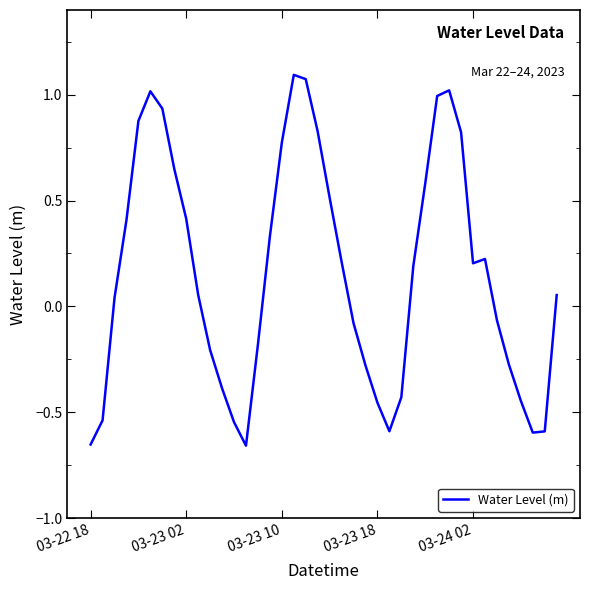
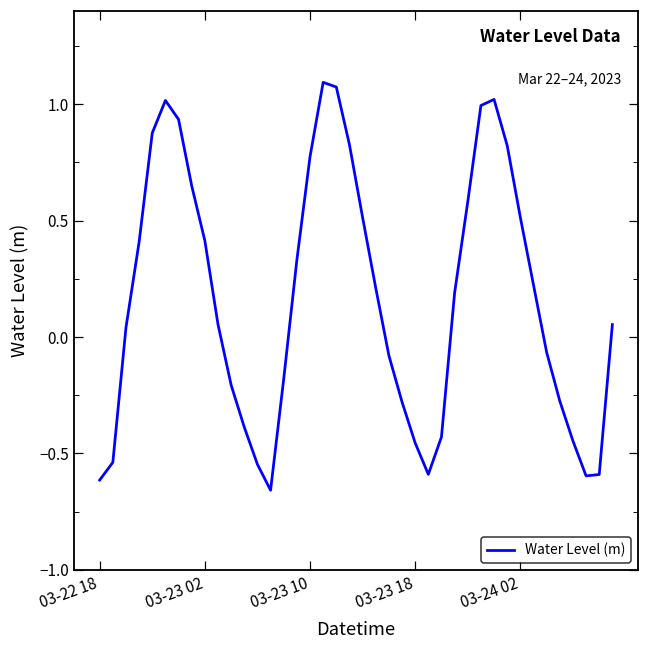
03-22 18: -0.65 -> -0.61
03-24 02: 0.20 -> 0.51
